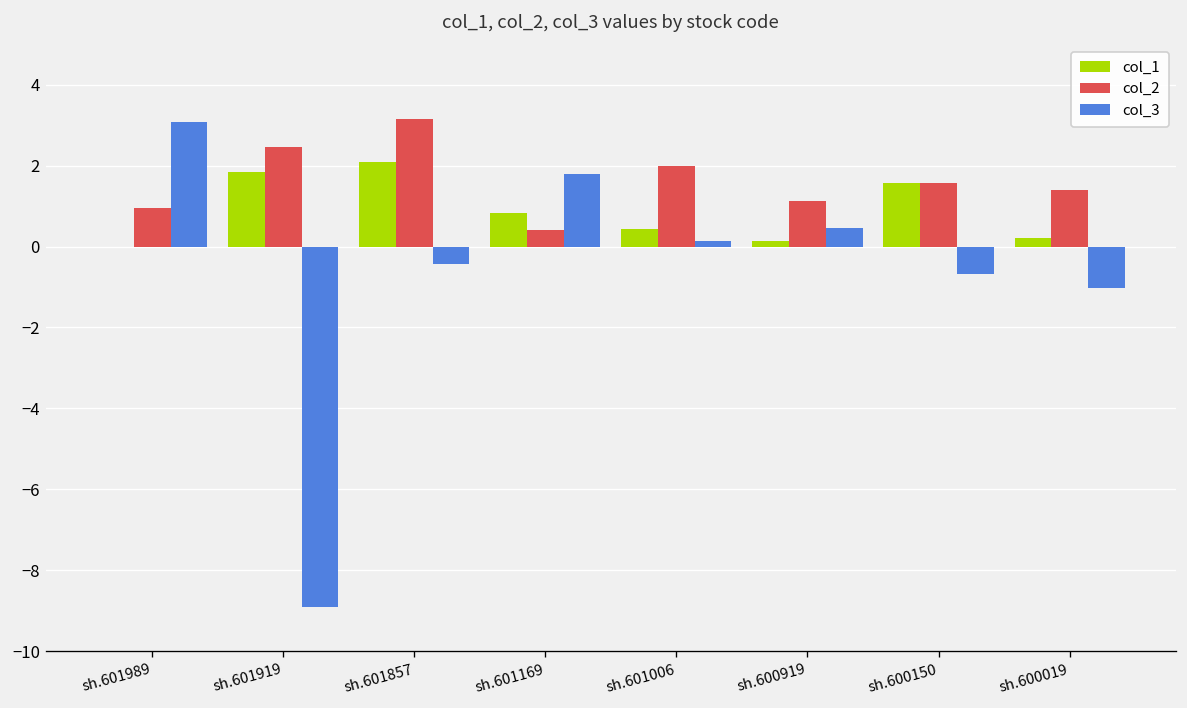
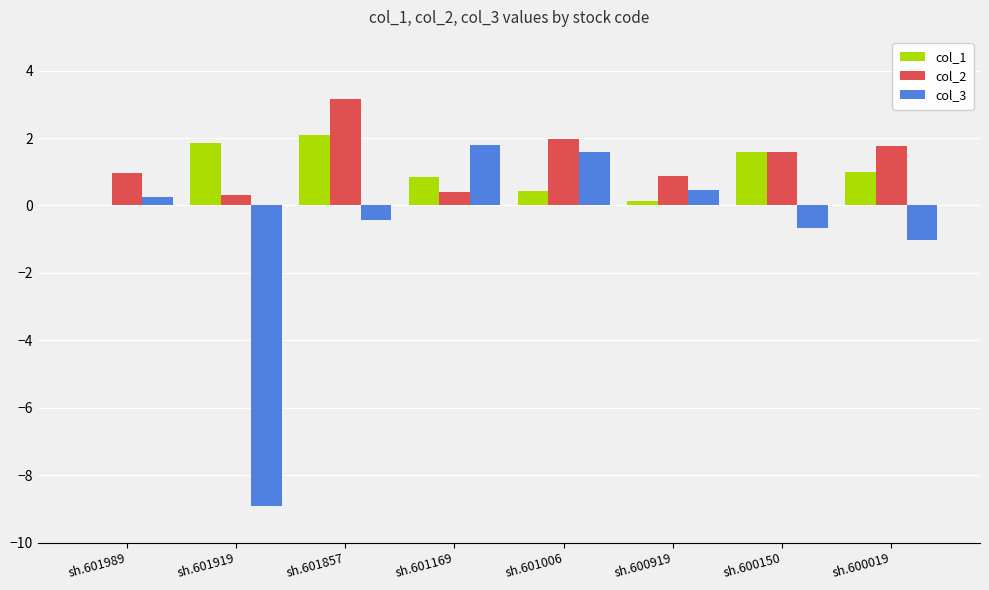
col_3, sh.601989: 3.1 -> 0.2
col_2, sh.601919: 2.5 -> 0.3
col_3, sh.601006: 0.1 -> 1.6
col_2, sh.600919: 1.1 -> 0.9
col_1, sh.600019: 0.2 -> 1.0
col_2, sh.600019: 1.4 -> 1.8
